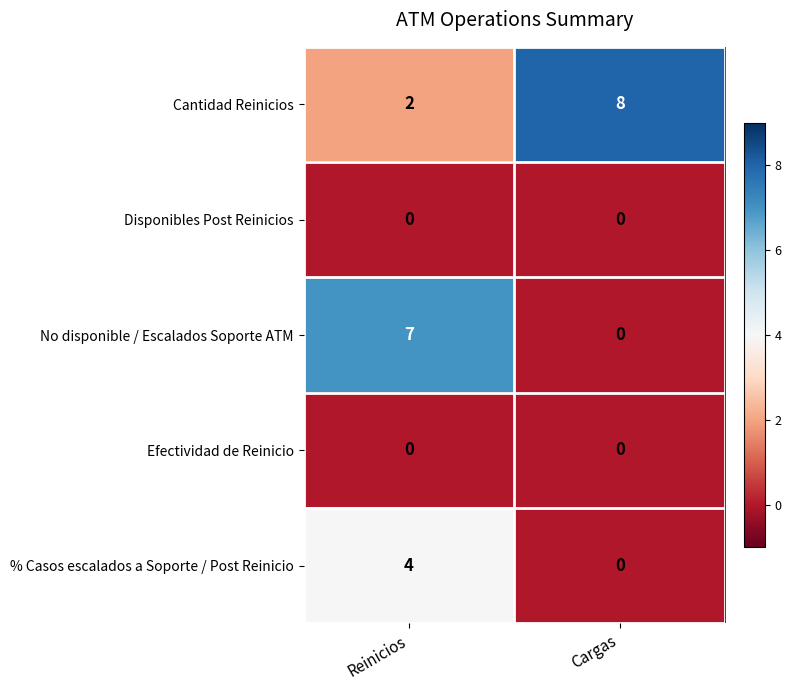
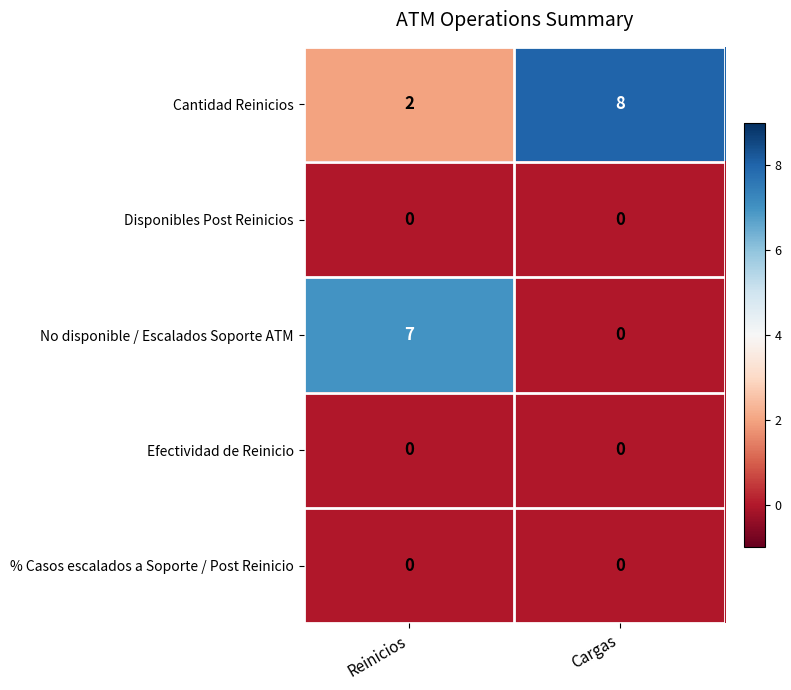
% Casos escalados a Soporte / Post Reinicio, Reinicios: 4 -> 0
